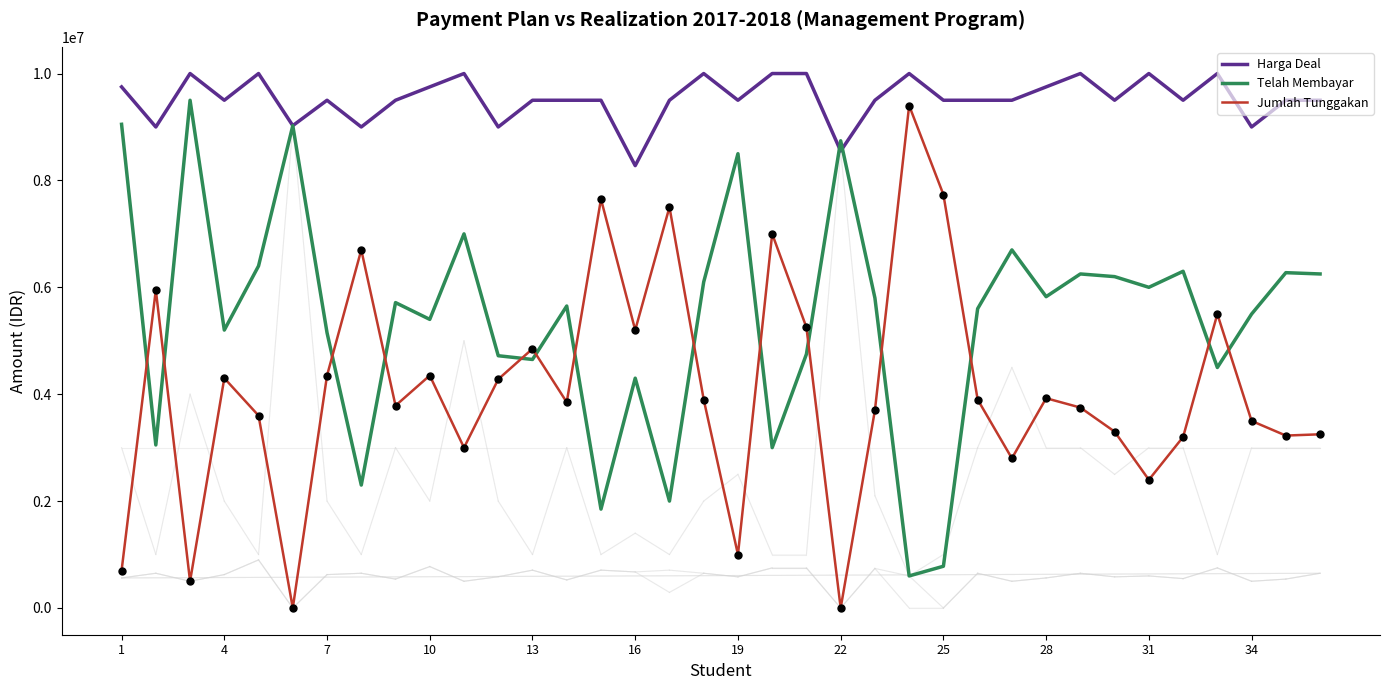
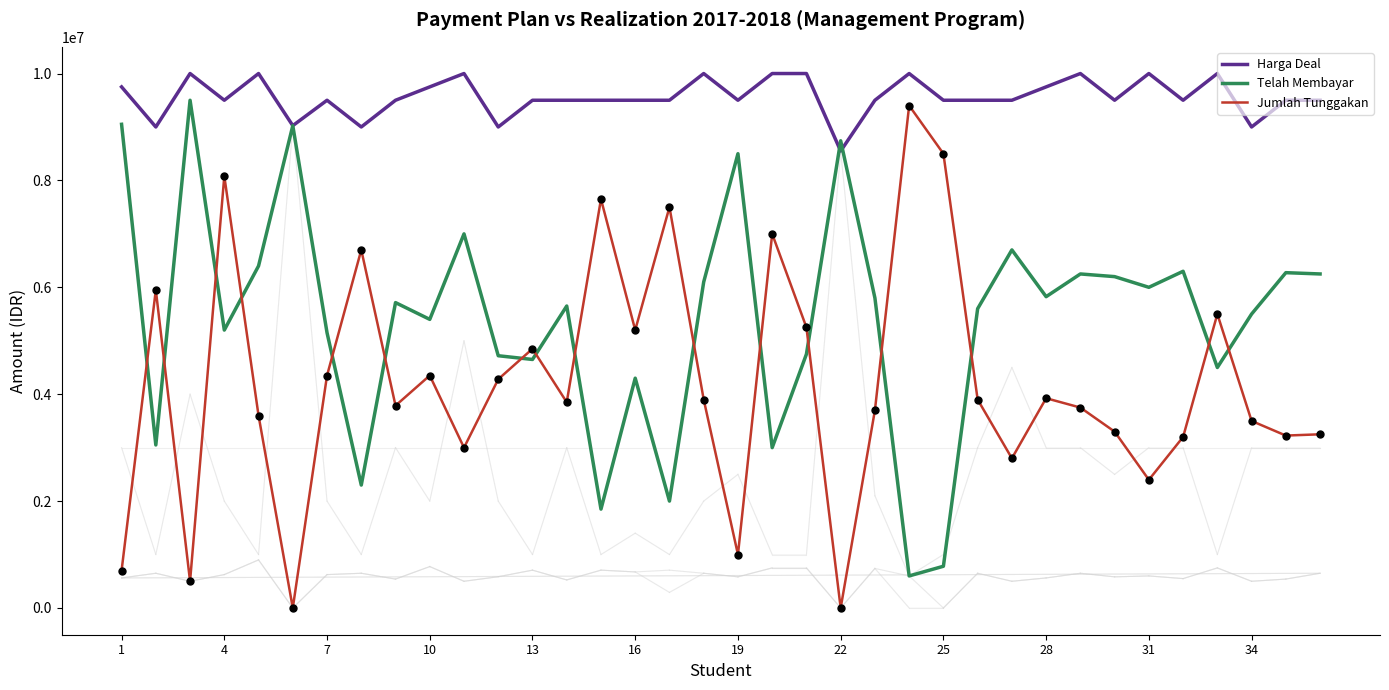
Jumlah Tunggakan, 4: 4300000 -> 8100000
Harga Deal, 16: 8300000 -> 9500000
Jumlah Tunggakan, 25: 7700000 -> 8500000
